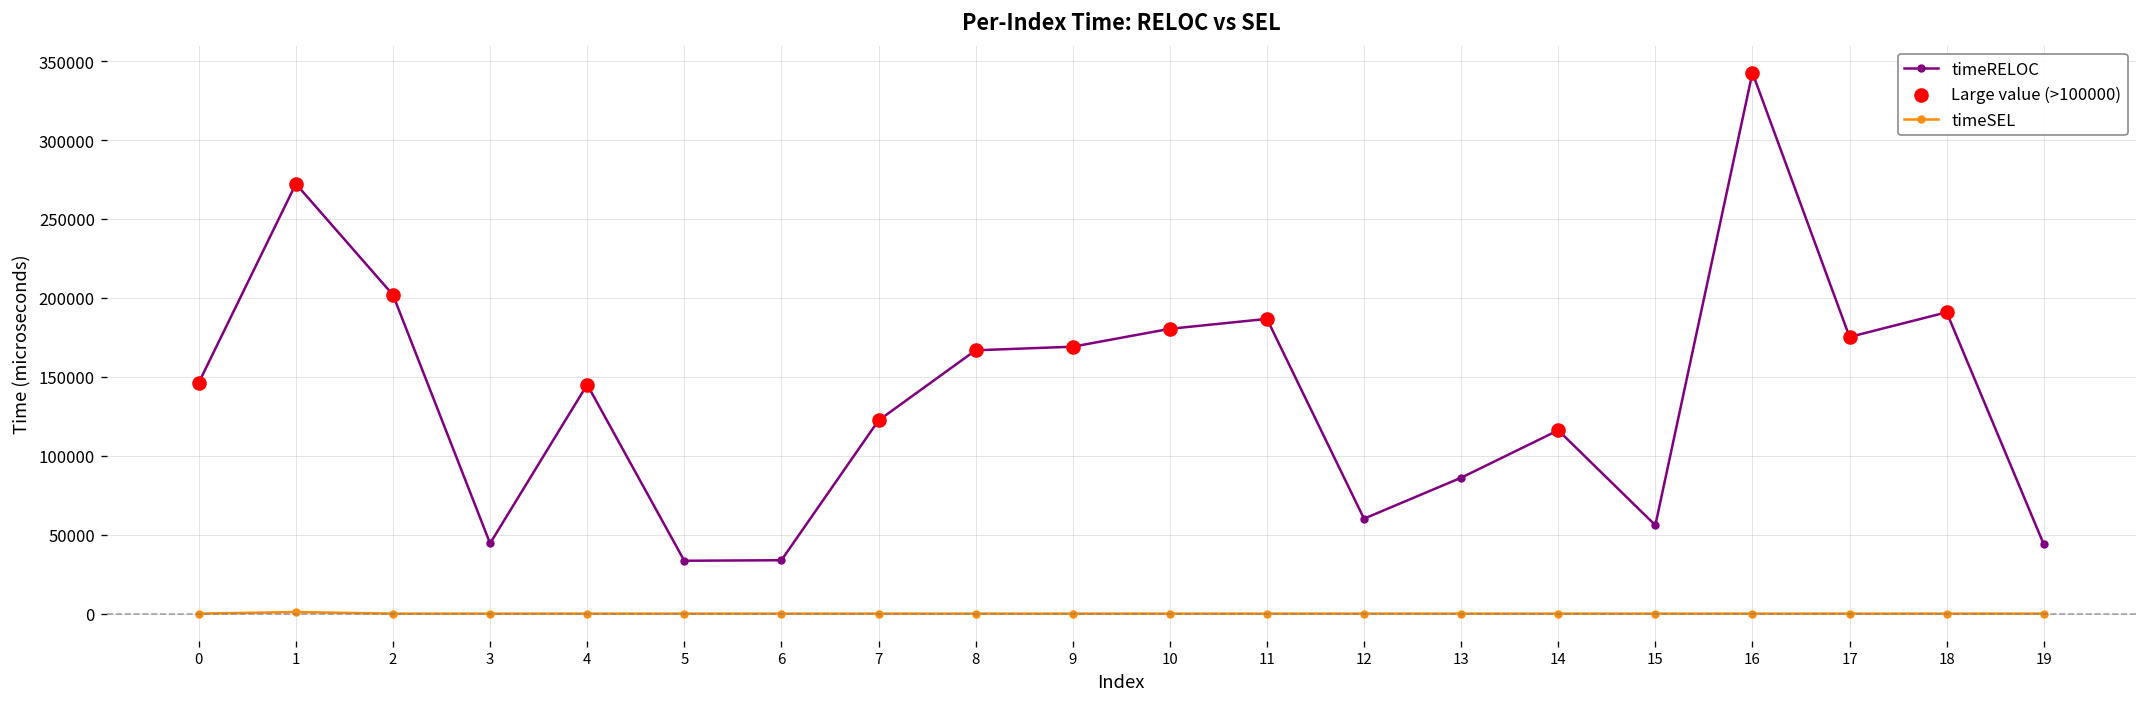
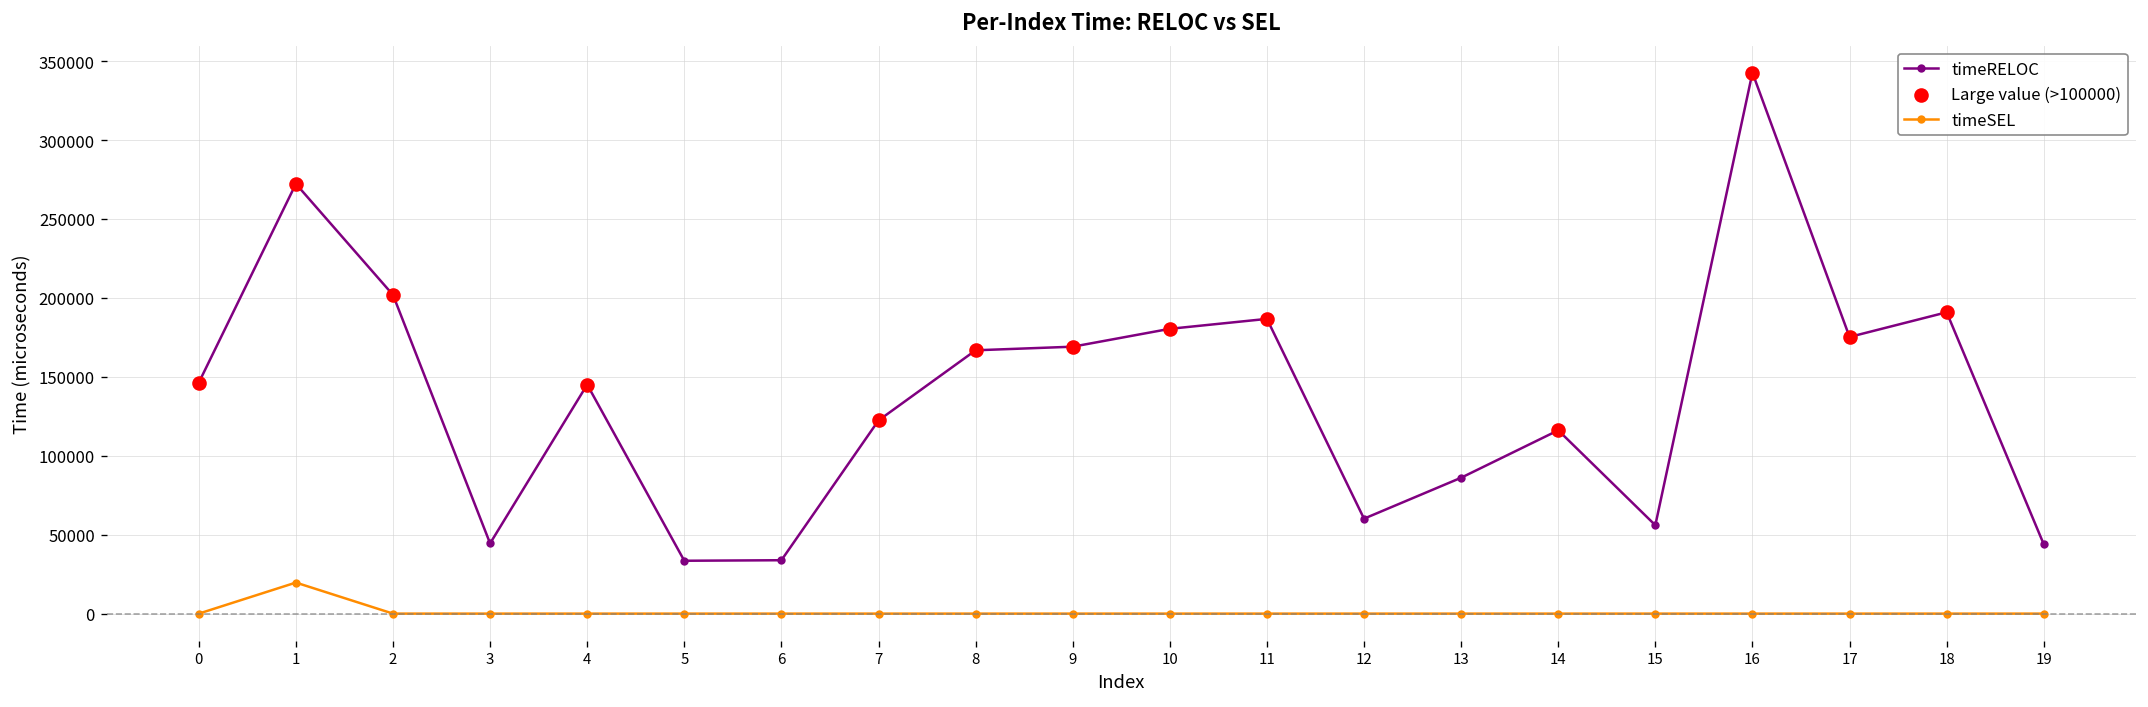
timeSEL, 1: 1000 -> 20000
